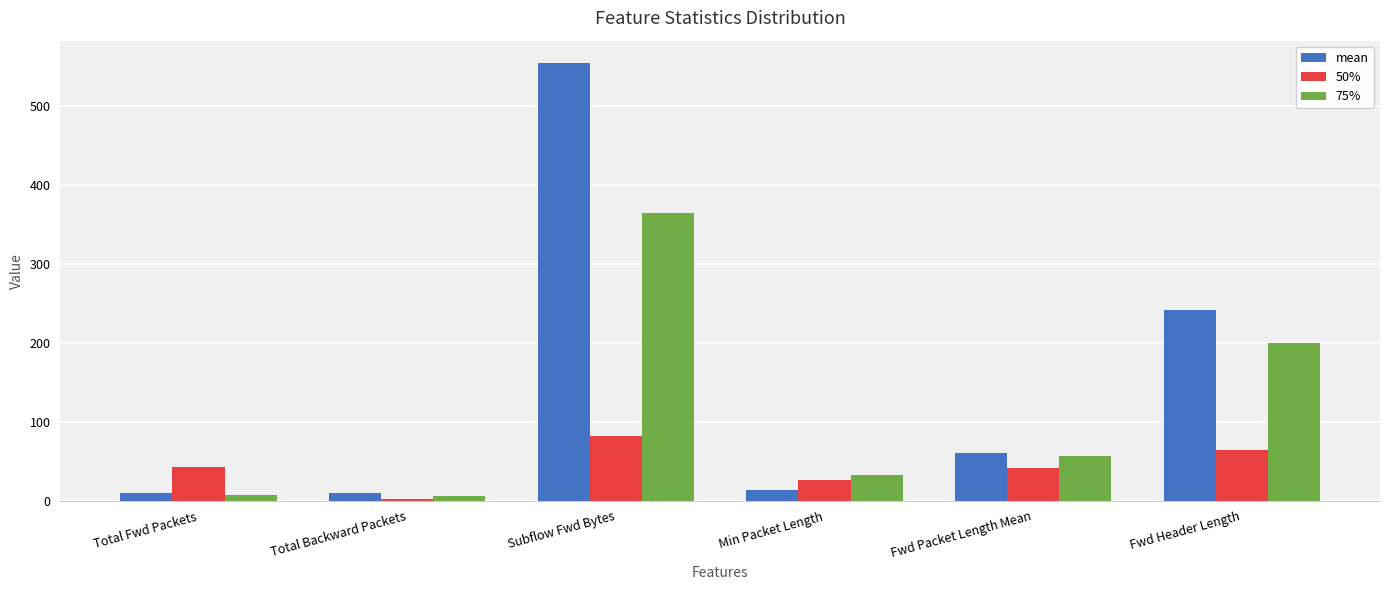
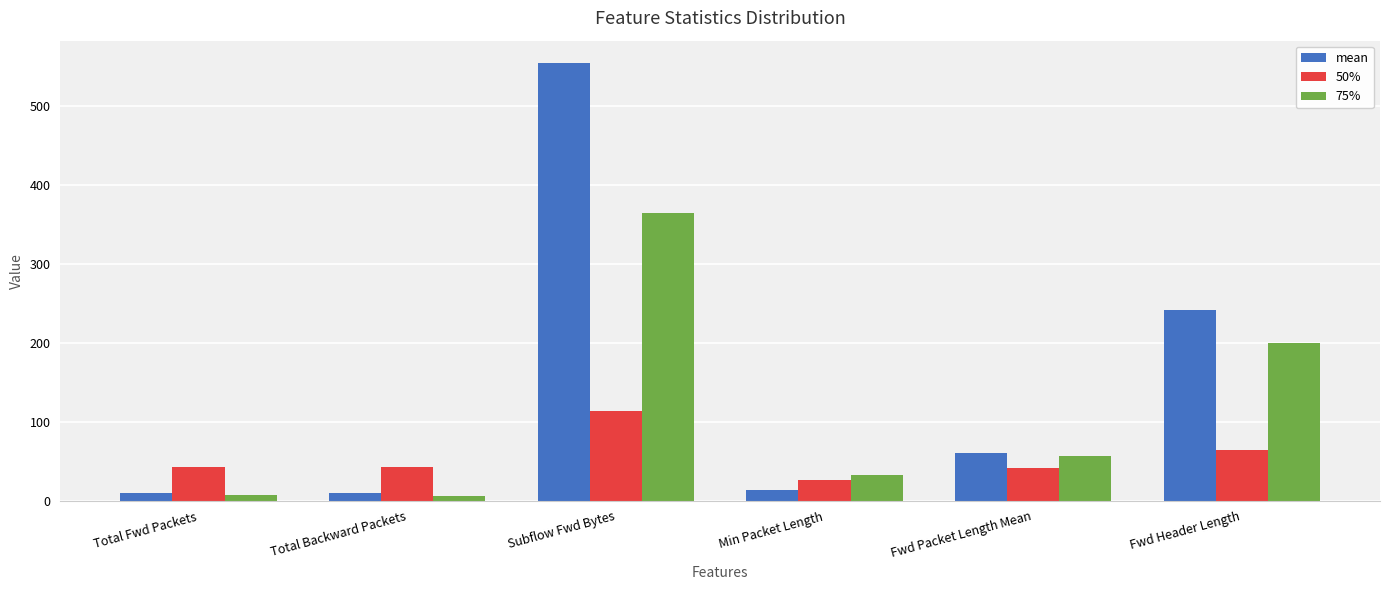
50%, Total Backward Packets: 0 -> 40
50%, Subflow Fwd Bytes: 80 -> 110
